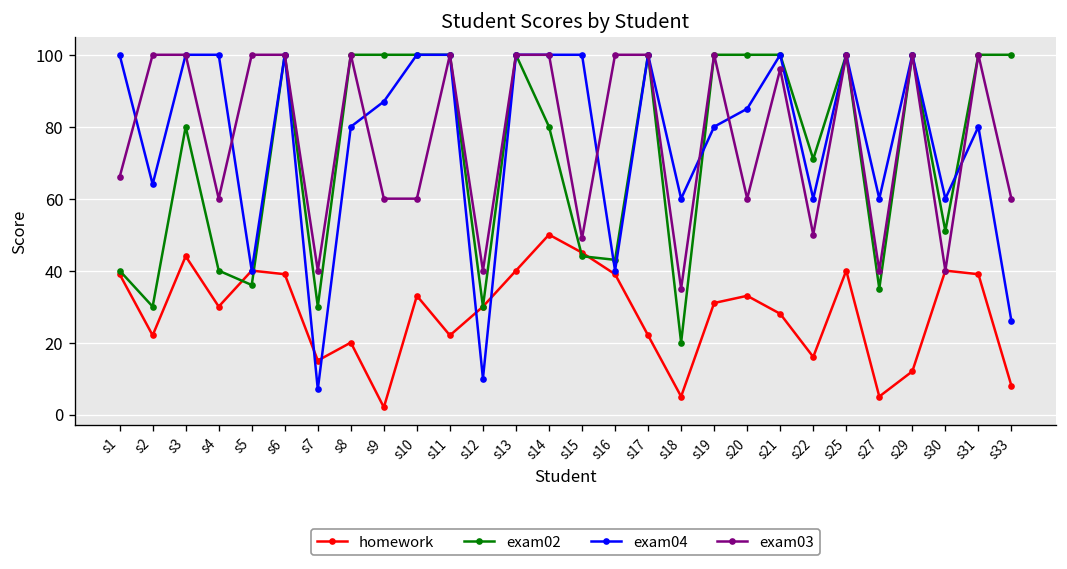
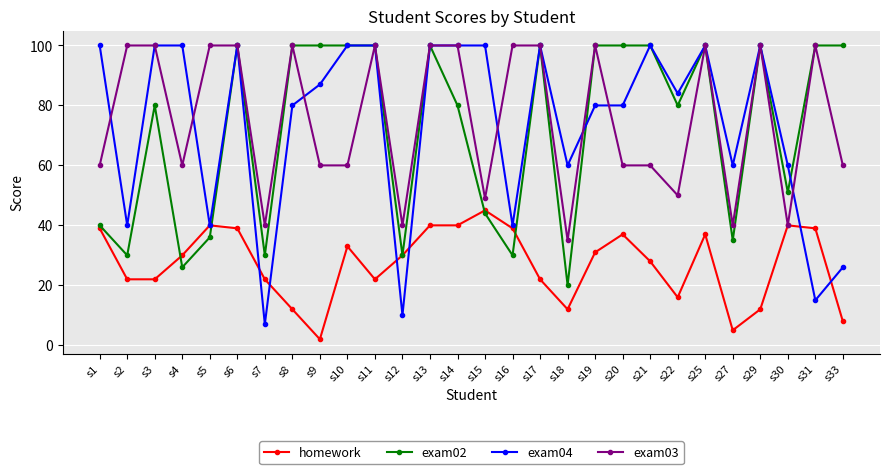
exam03, s1: 66 -> 60
exam04, s2: 64 -> 40
homework, s3: 44 -> 22
exam02, s4: 40 -> 26
homework, s7: 15 -> 22
homework, s8: 20 -> 12
homework, s14: 50 -> 40
exam02, s16: 43 -> 30
homework, s18: 5 -> 12
homework, s20: 33 -> 37
exam04, s20: 85 -> 80
exam03, s21: 96 -> 60
exam02, s22: 71 -> 80
exam04, s22: 60 -> 84
homework, s25: 40 -> 37
exam04, s31: 80 -> 15
